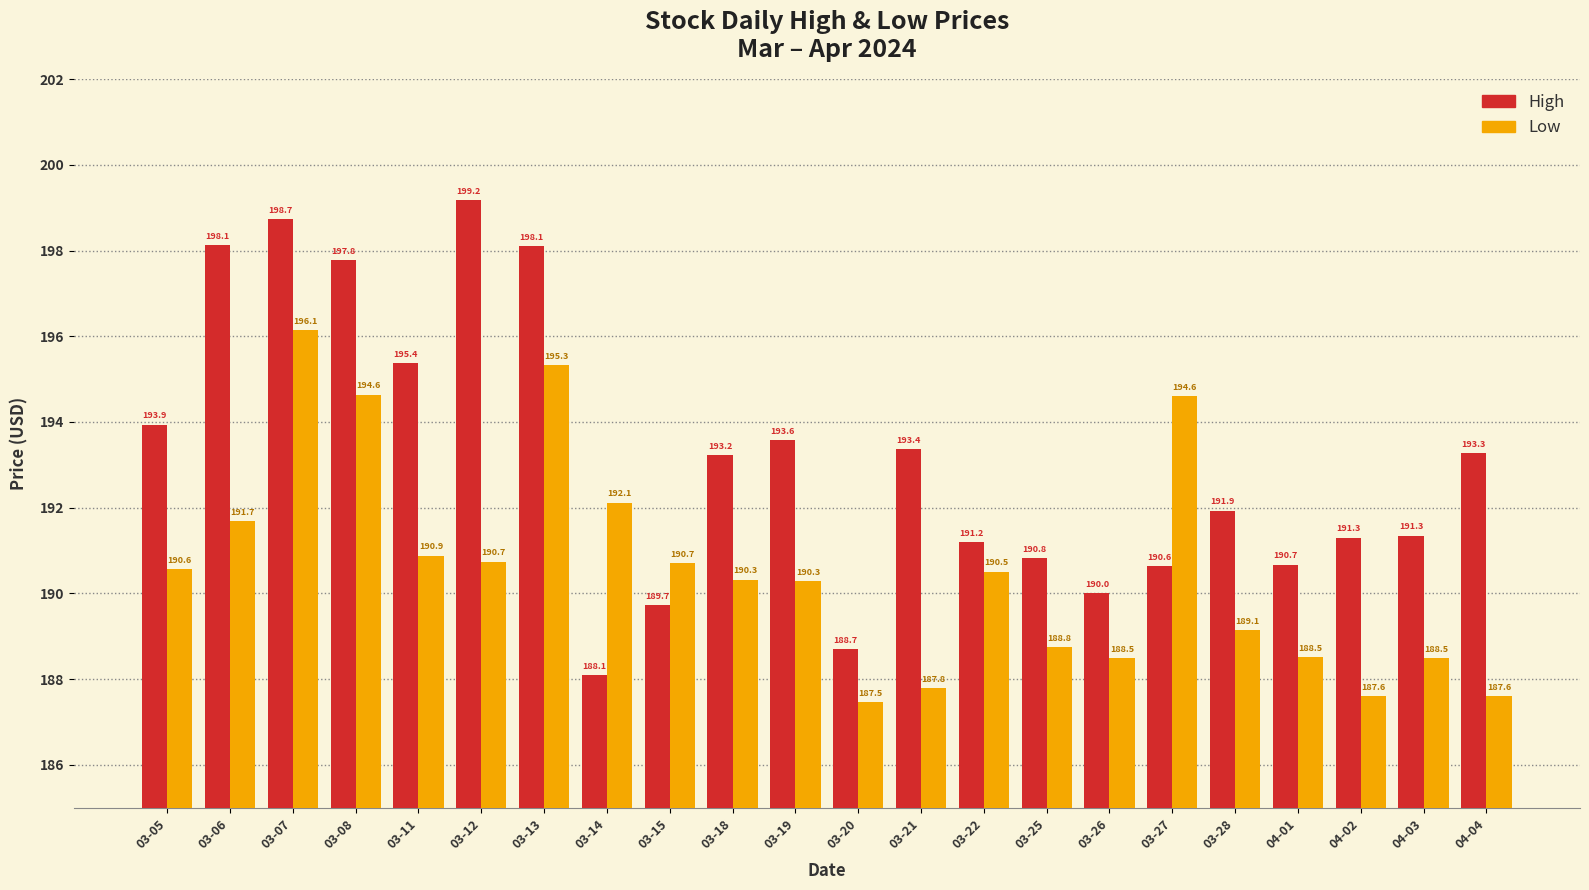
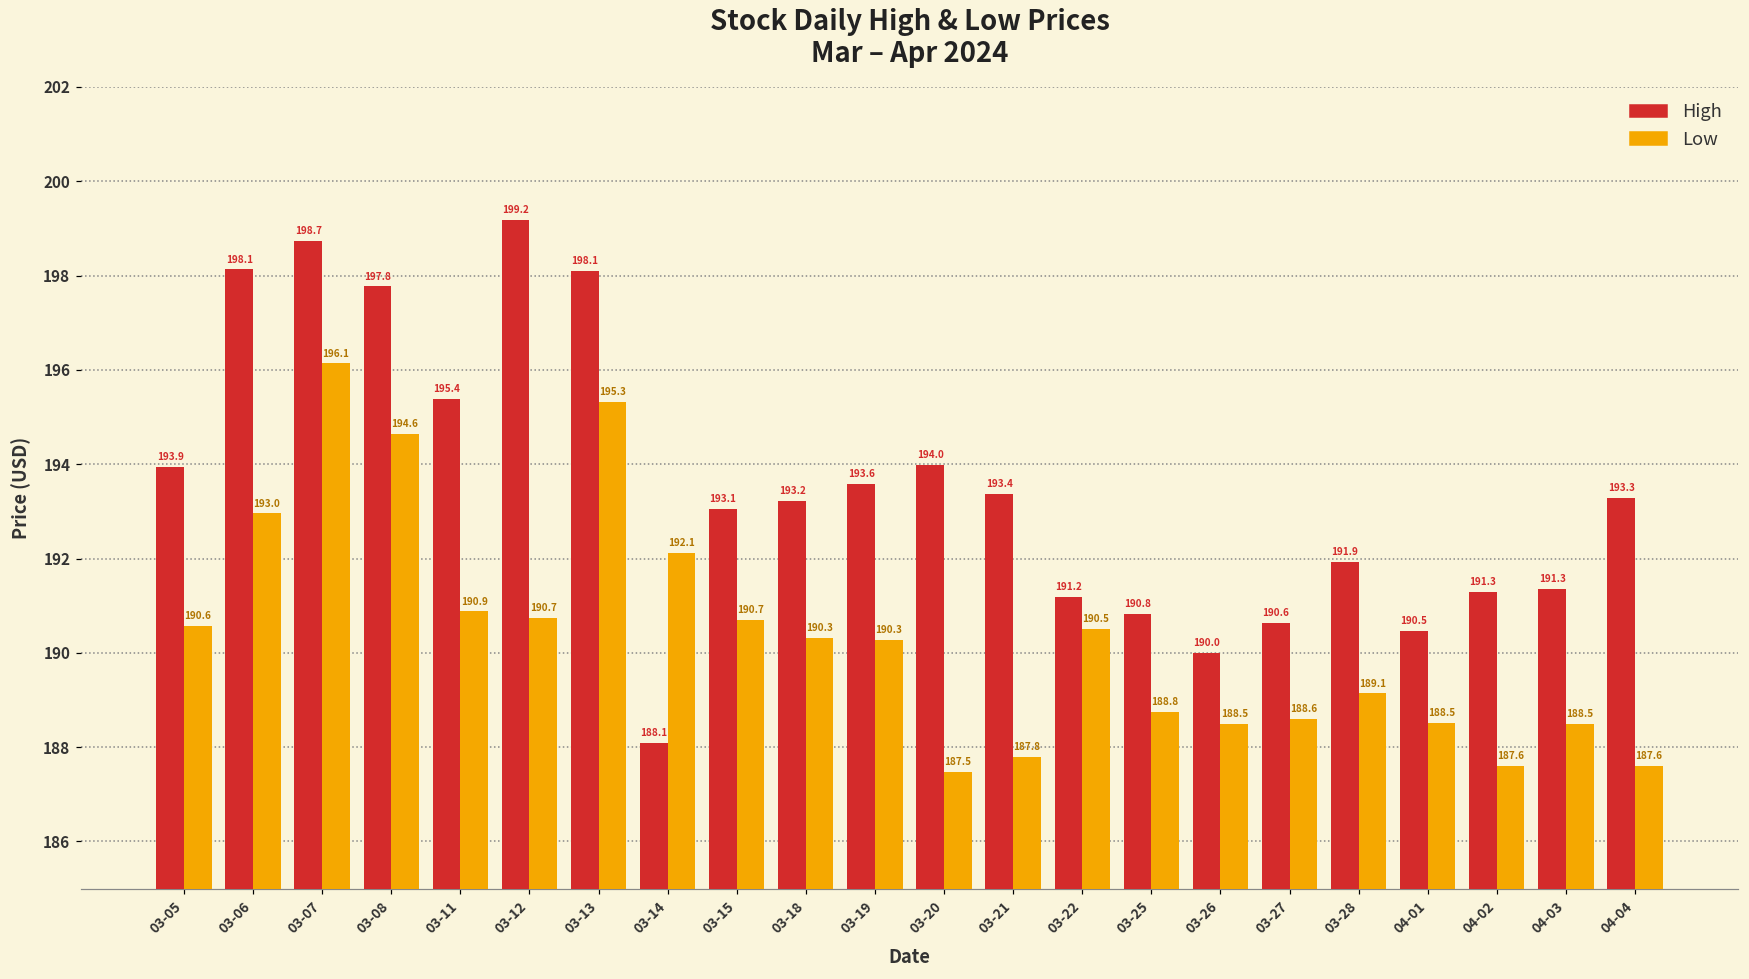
Low, 03-06: 191.7 -> 193.0
High, 03-15: 189.7 -> 193.1
High, 03-20: 188.7 -> 194.0
Low, 03-27: 194.6 -> 188.6
High, 04-01: 190.7 -> 190.5
